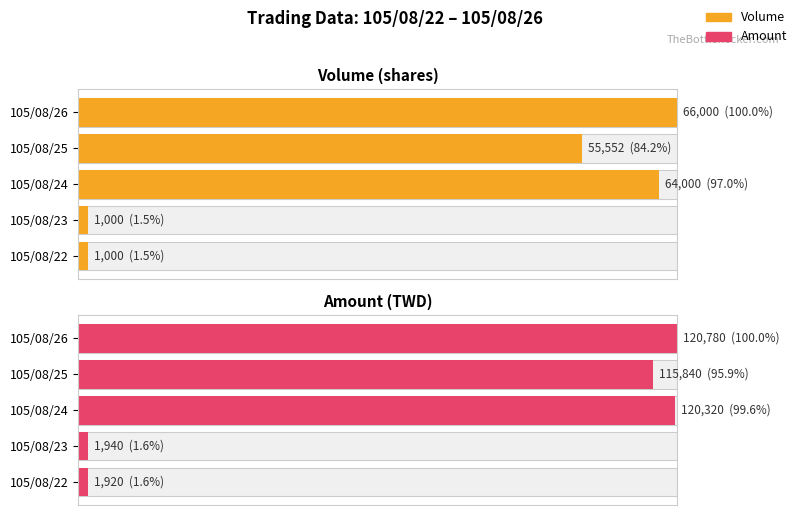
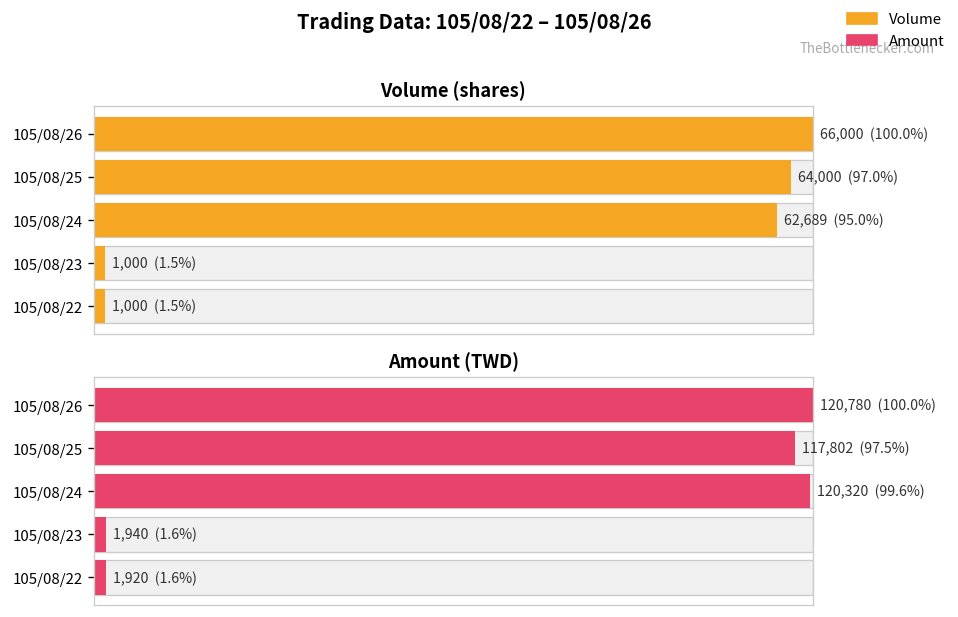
Volume (shares), Volume, 105/08/25: 55,552 (84.2%) -> 64,000 (97.0%)
Volume (shares), Volume, 105/08/24: 64,000 (97.0%) -> 62,689 (95.0%)
Amount (TWD), Amount, 105/08/25: 115,840 (95.9%) -> 117,802 (97.5%)
